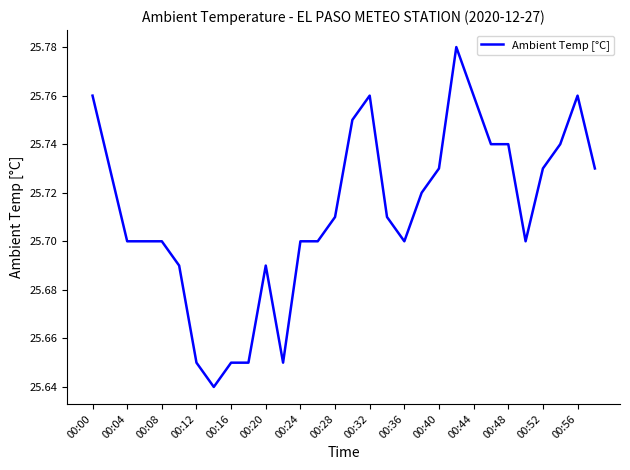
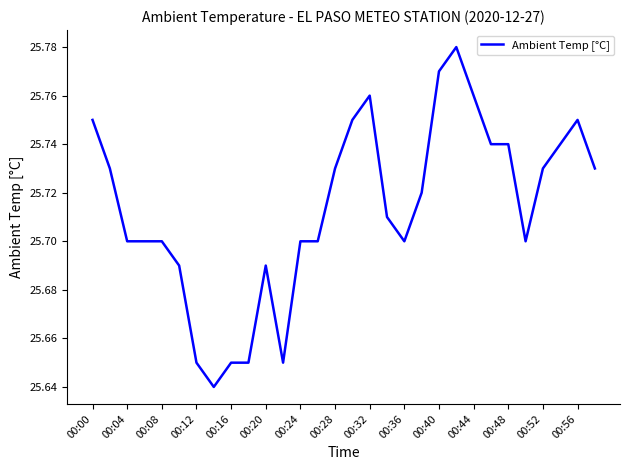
00:00: 25.76 -> 25.75
00:28: 25.71 -> 25.73
00:40: 25.73 -> 25.77
00:56: 25.76 -> 25.75
